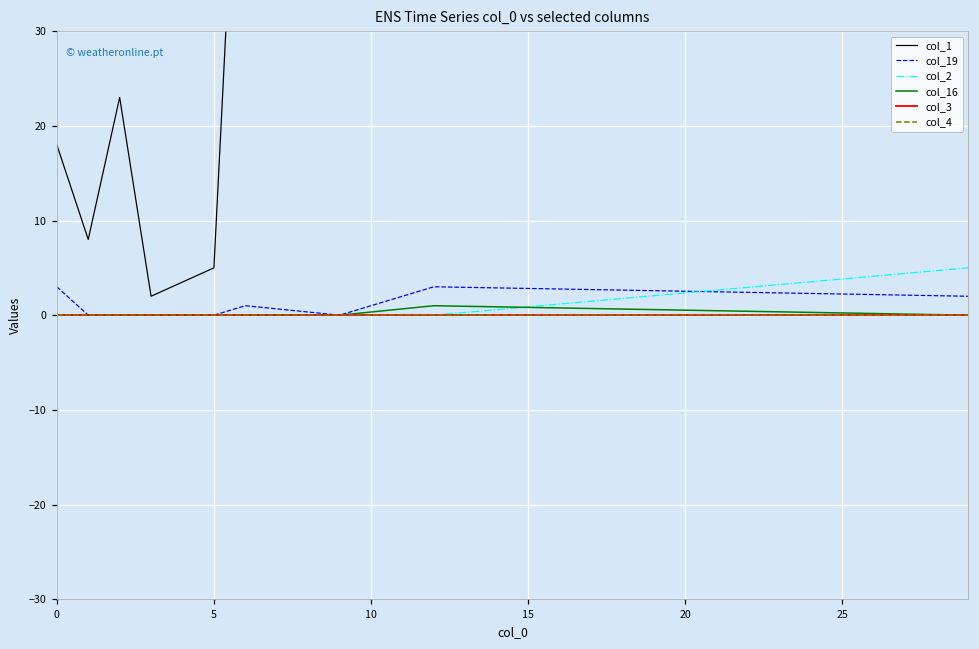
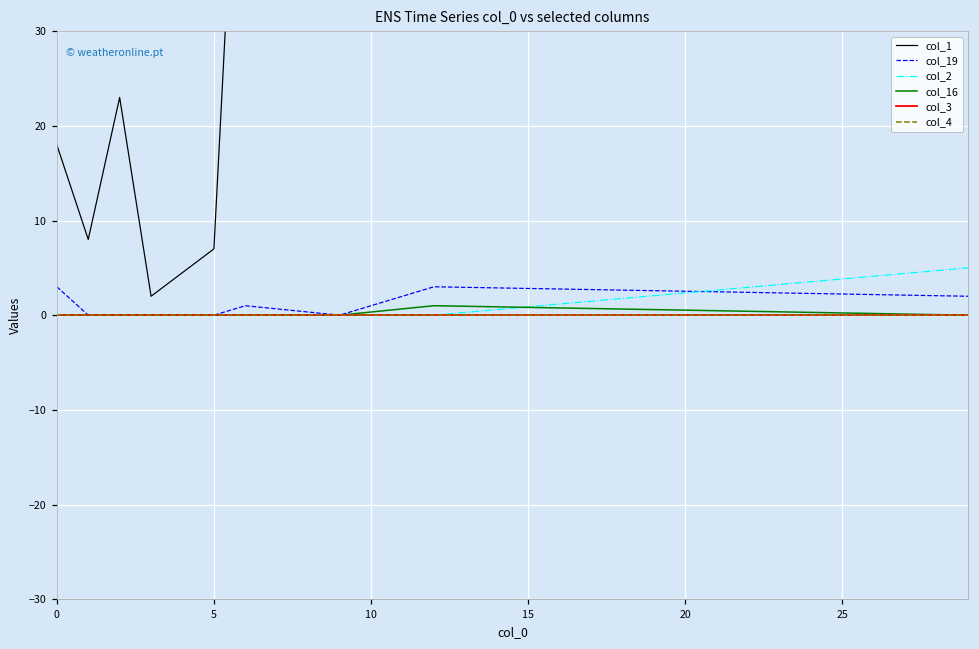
col_1, 5: 5 -> 7
